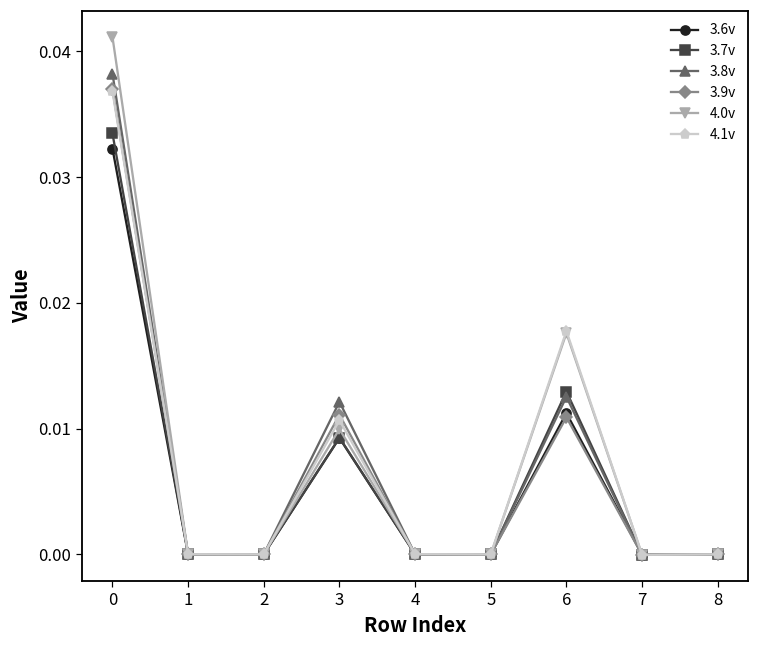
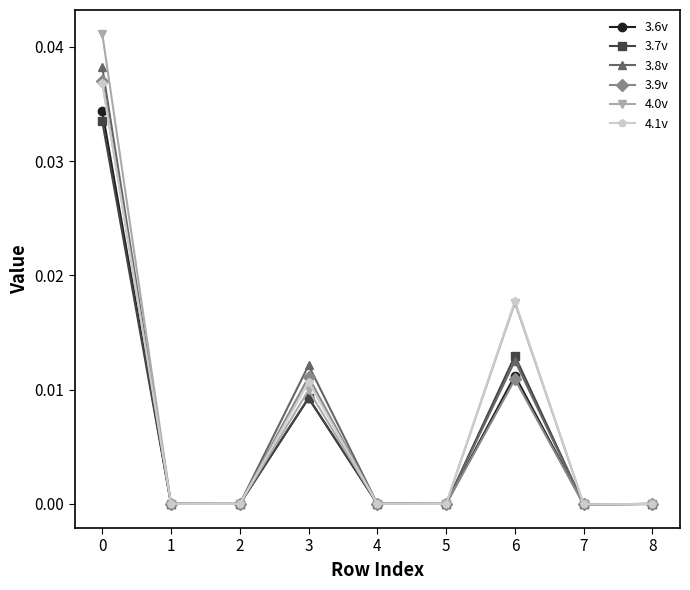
3.6v, 0: 0.0323 -> 0.0344
